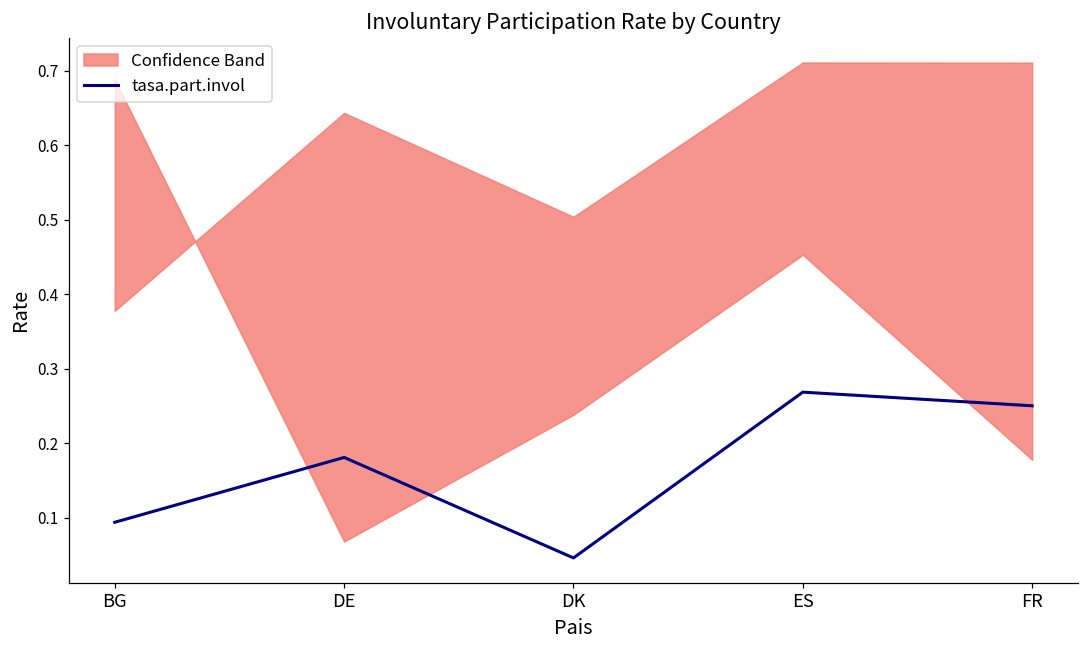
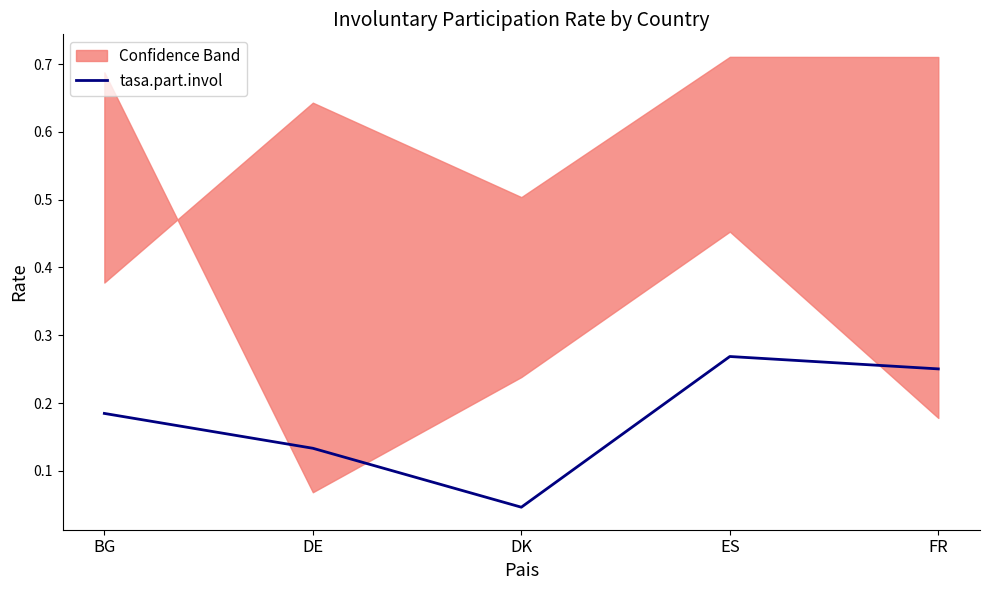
tasa.part.invol, BG: 0.09 -> 0.18
tasa.part.invol, DE: 0.18 -> 0.13
